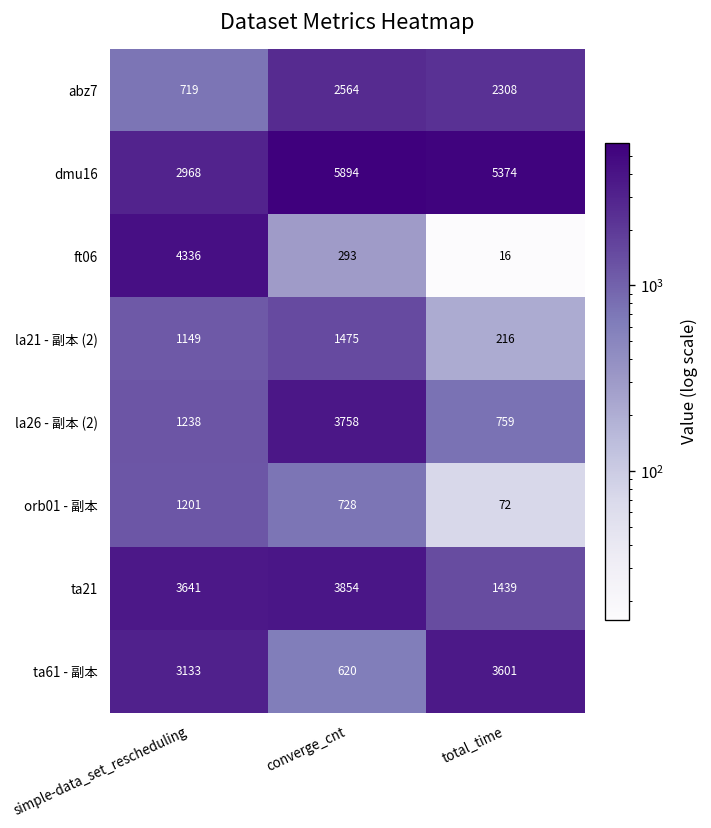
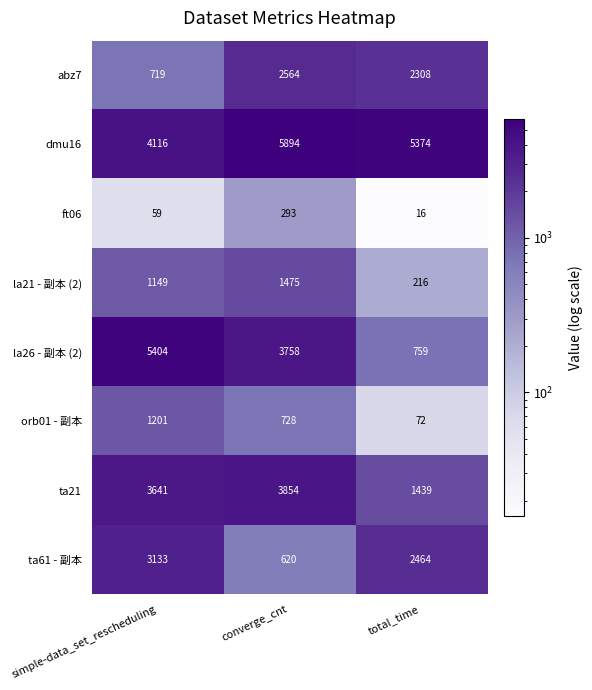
dmu16, simple-data_set_rescheduling: 2968 -> 4116
ft06, simple-data_set_rescheduling: 4336 -> 59
la26 - 副本 (2), simple-data_set_rescheduling: 1238 -> 5404
ta61 - 副本, total_time: 3601 -> 2464
